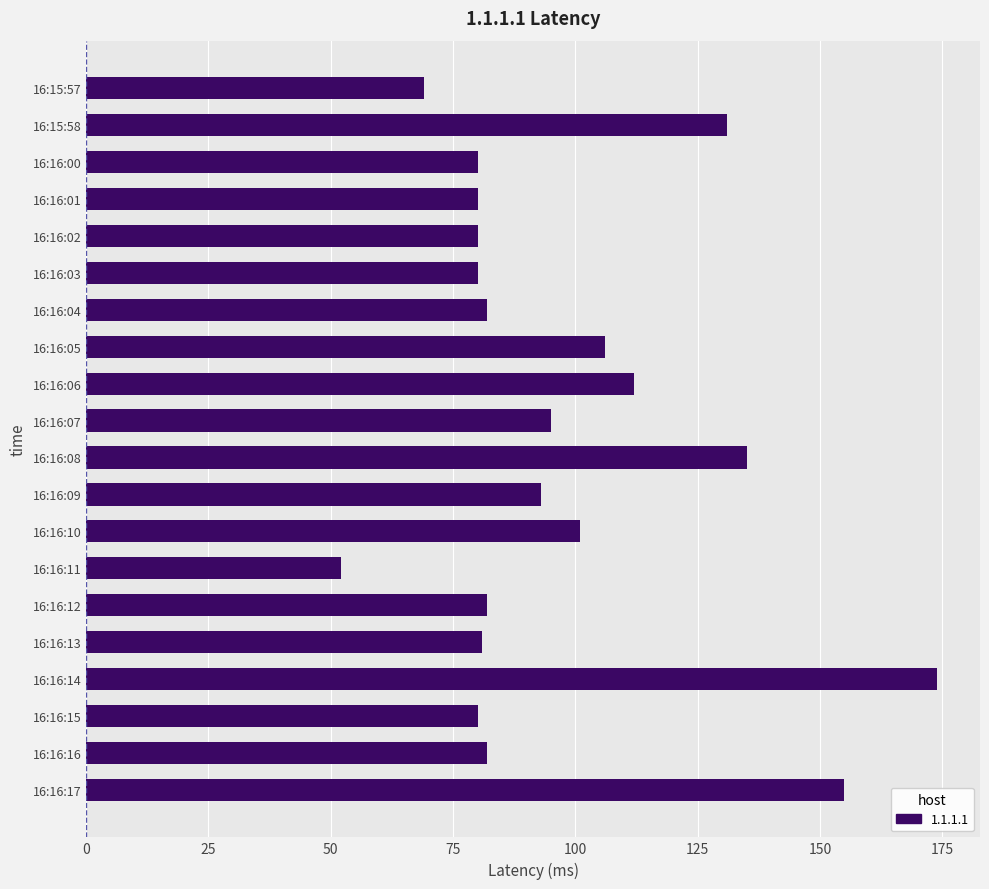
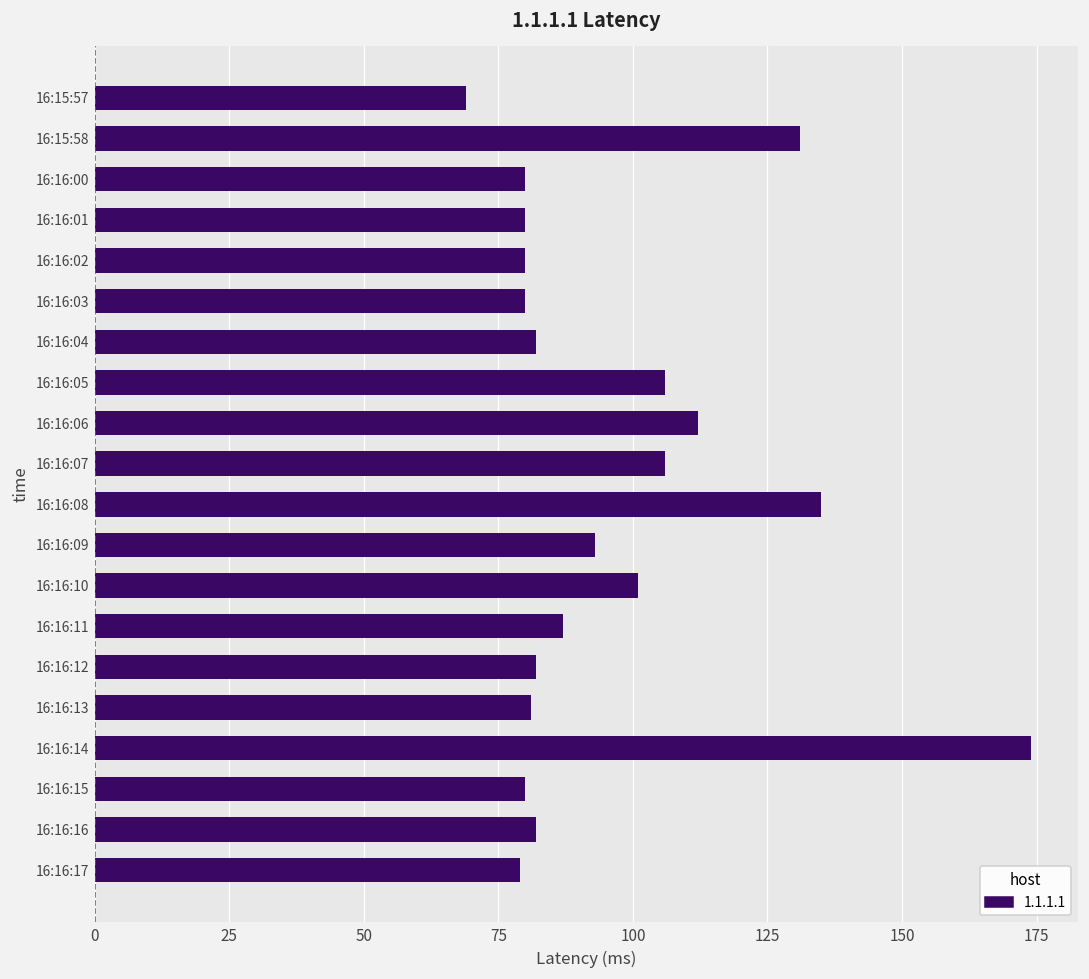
16:16:07: 95 -> 106
16:16:11: 52 -> 87
16:16:17: 155 -> 79
